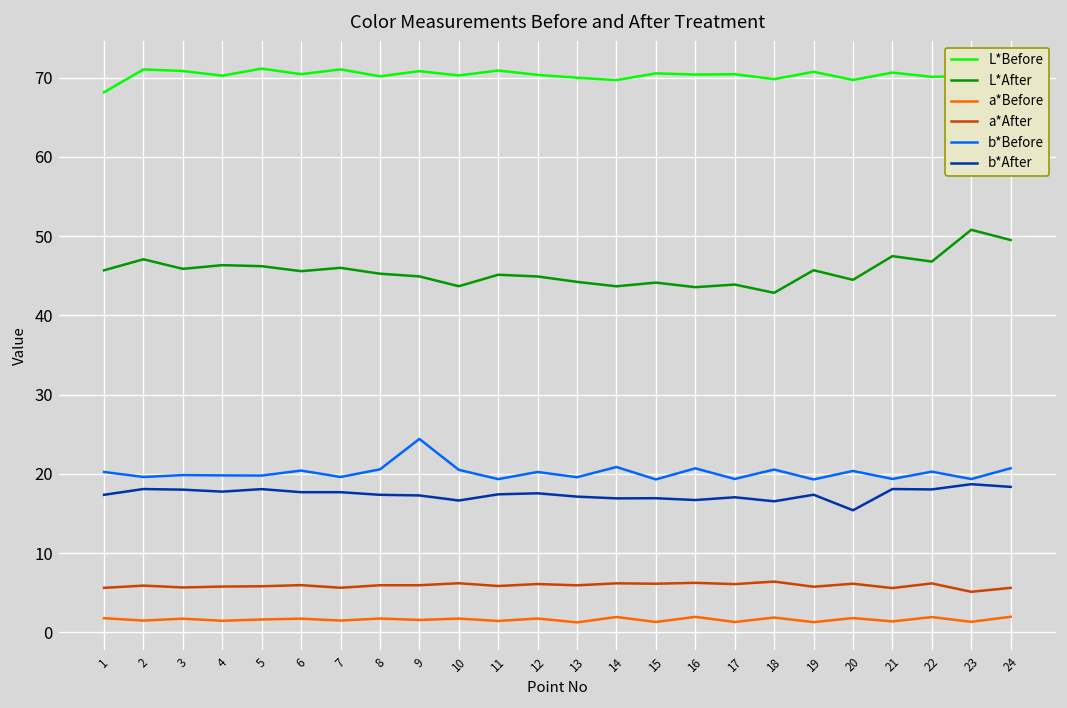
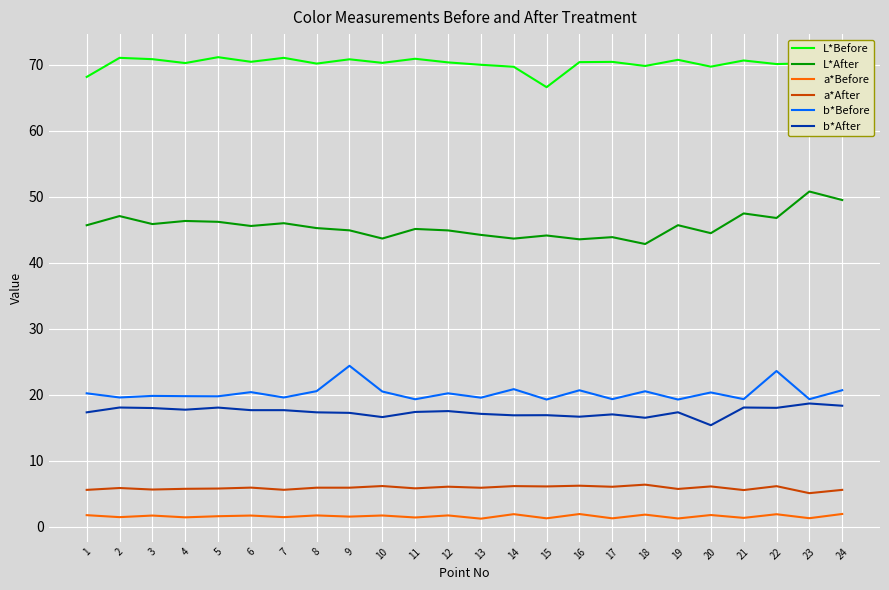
L*Before, 15: 71 -> 67
b*Before, 22: 20 -> 24
